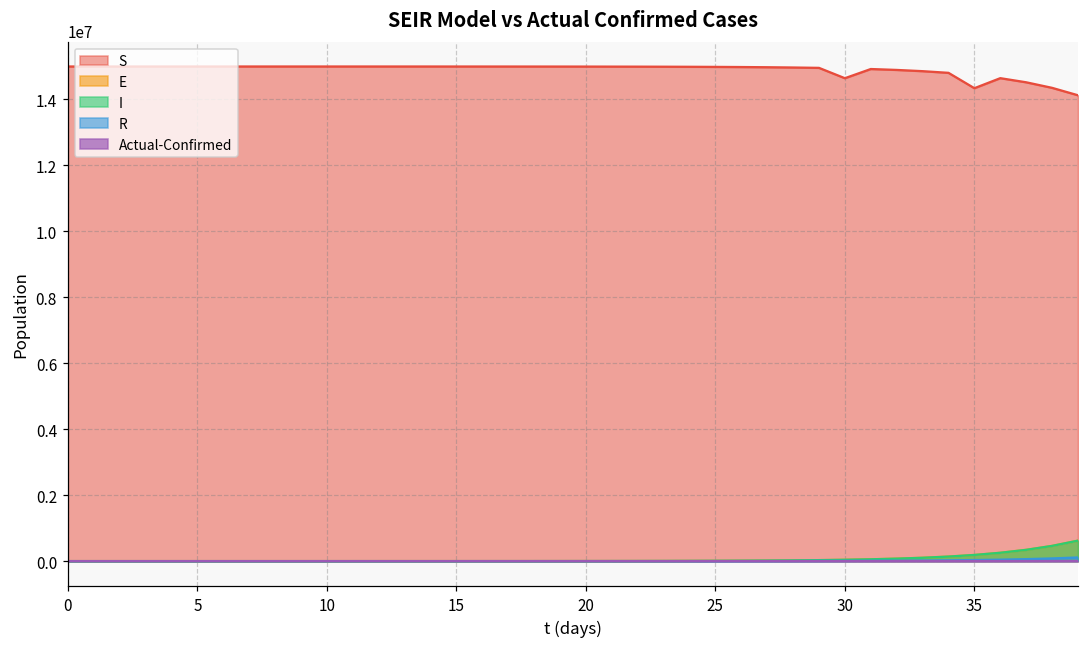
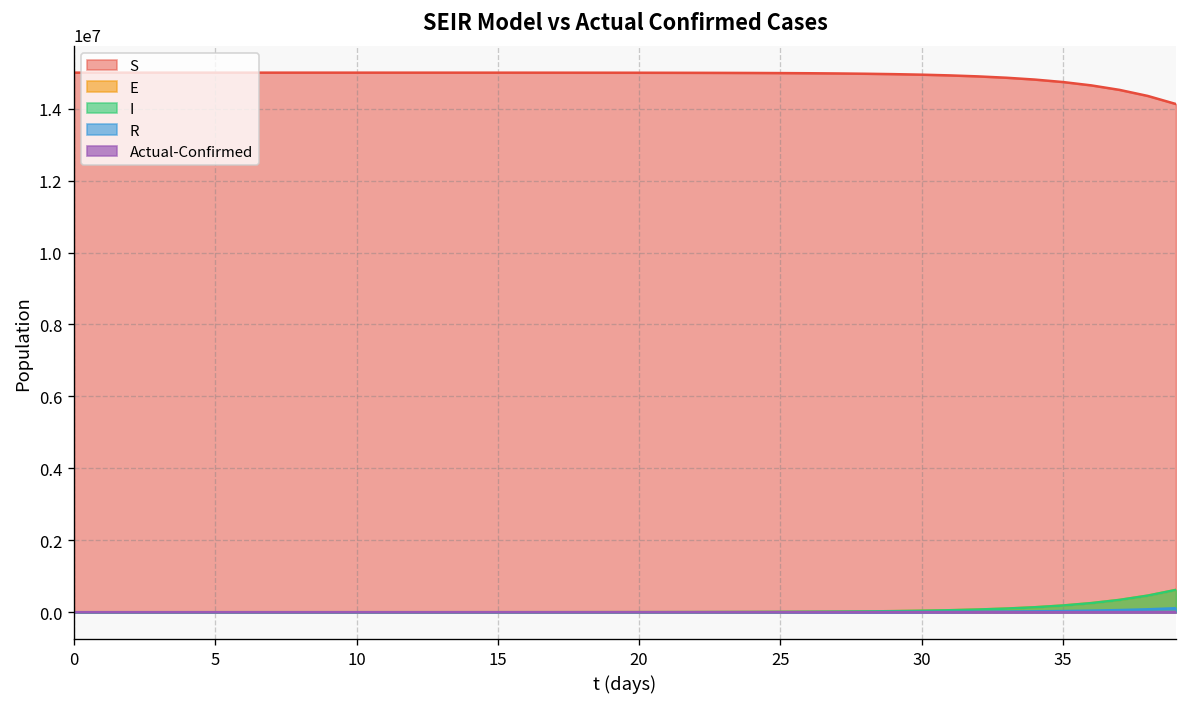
S, 30: 14600000 -> 14900000
S, 35: 14300000 -> 14700000
